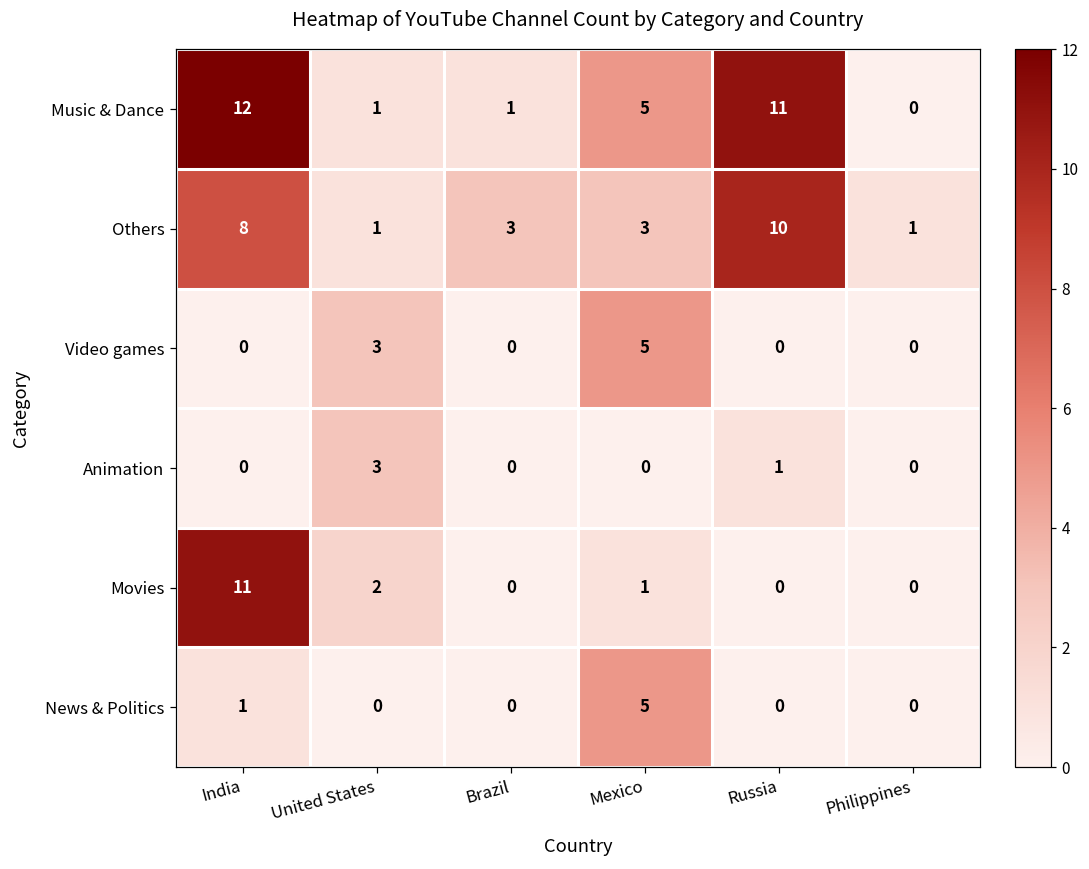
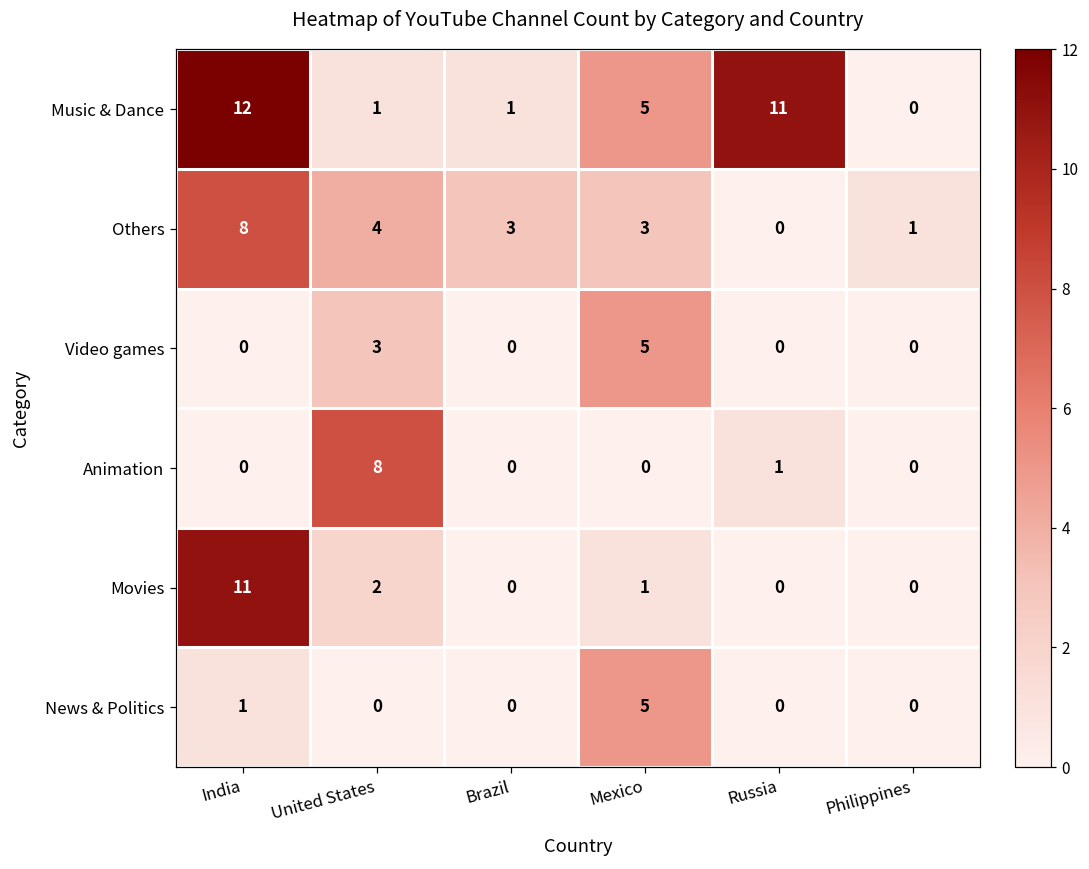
Others, United States: 1 -> 4
Others, Russia: 10 -> 0
Animation, United States: 3 -> 8
